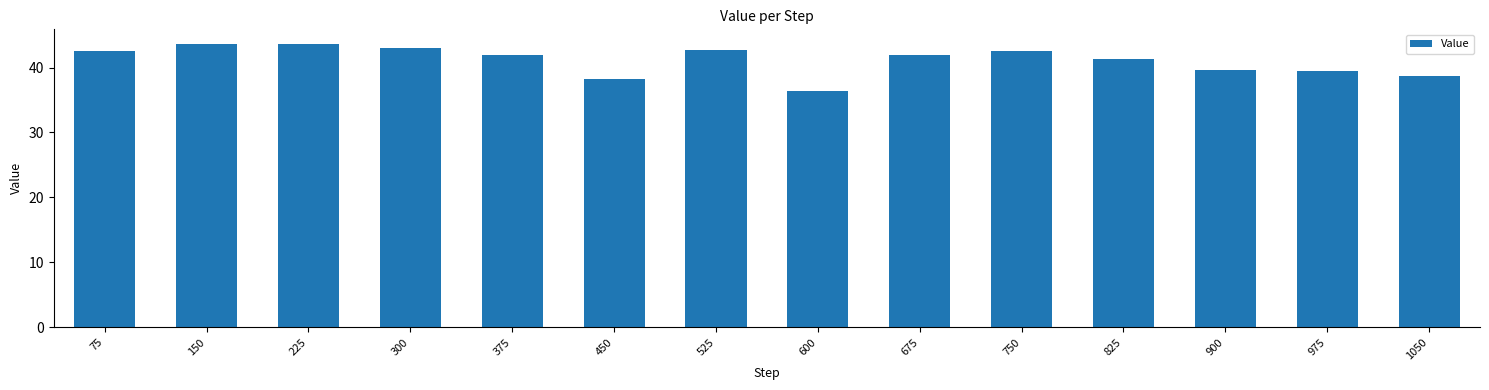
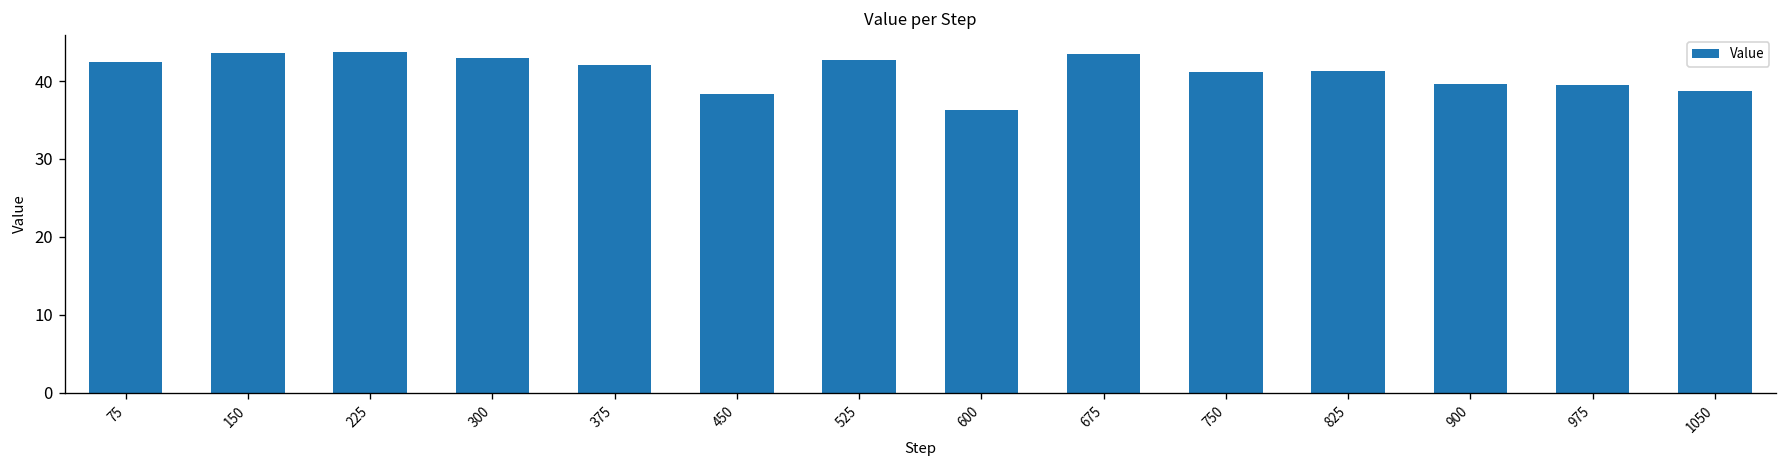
675: 42 -> 43
750: 43 -> 41
